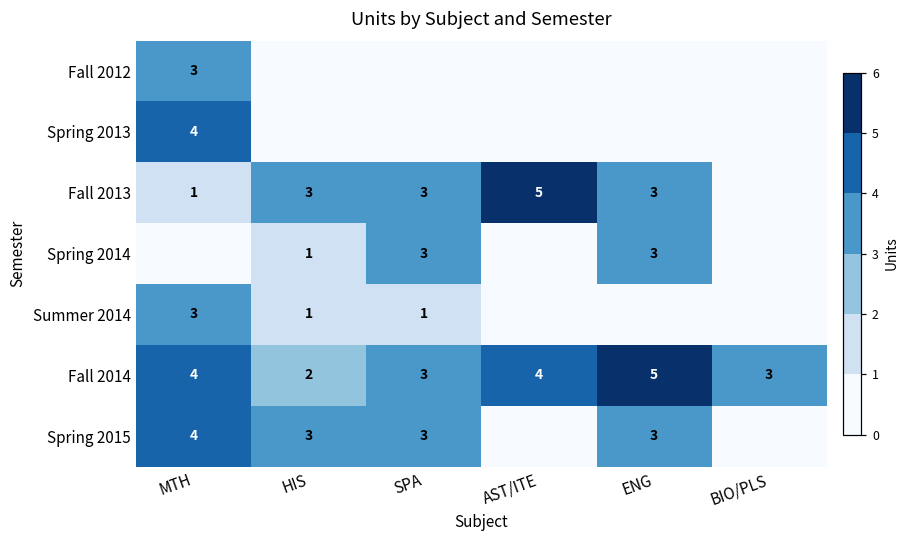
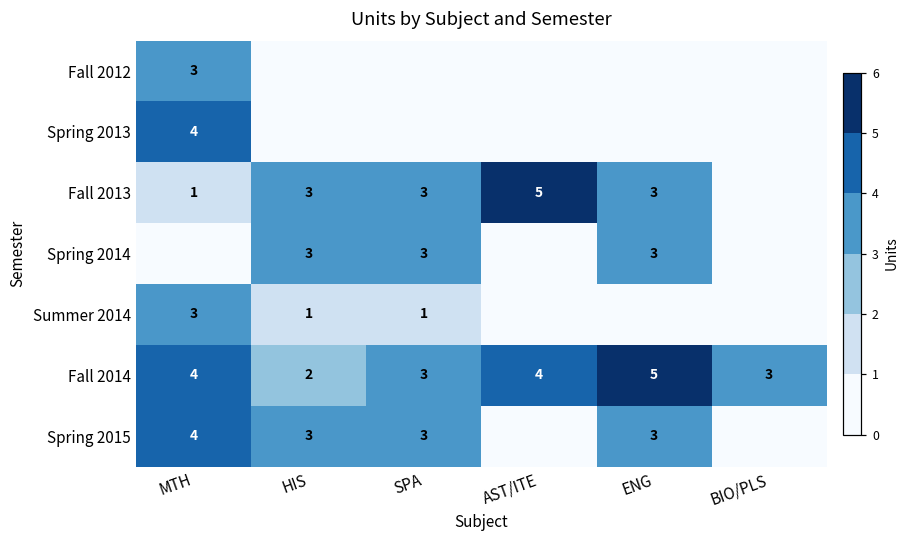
Spring 2014, HIS: 1 -> 3
